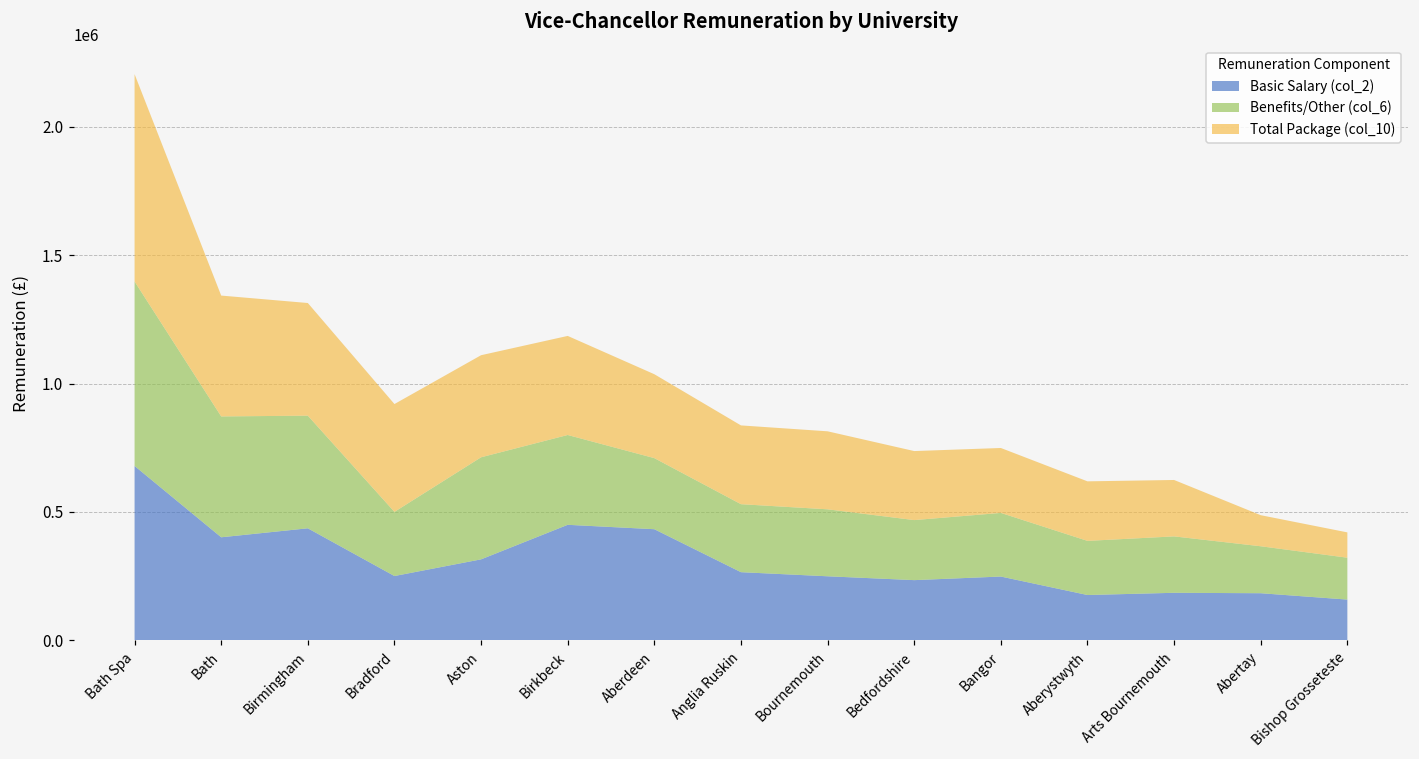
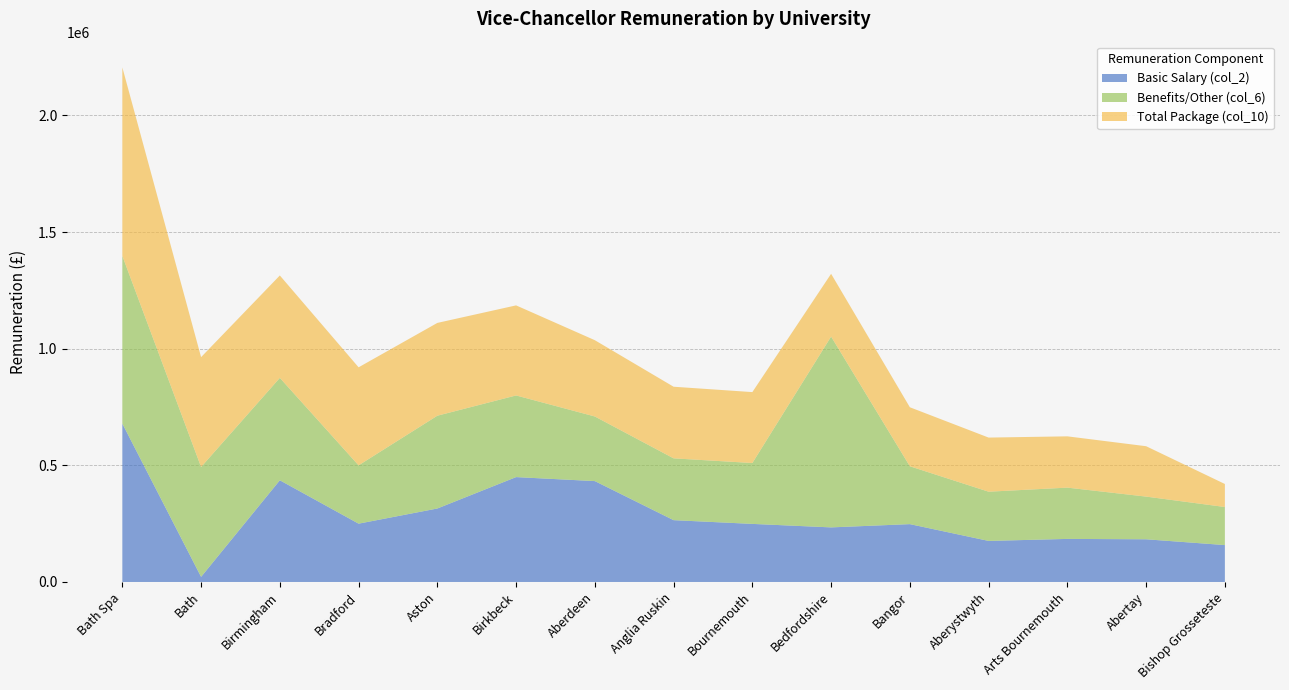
Basic Salary (col_2), Bath: 400000 -> 20000
Benefits/Other (col_6), Bedfordshire: 230000 -> 820000
Total Package (col_10), Abertay: 120000 -> 220000
